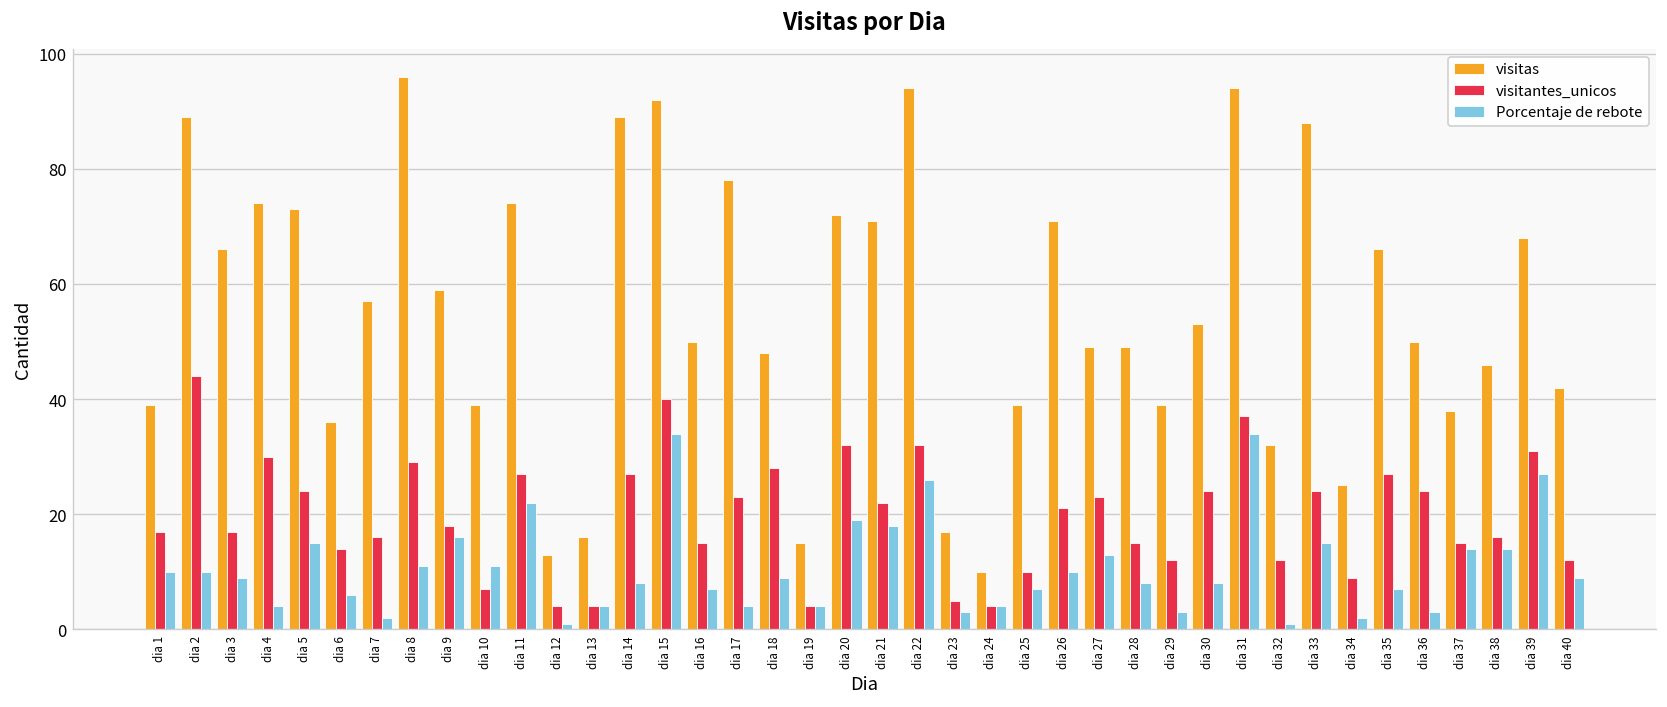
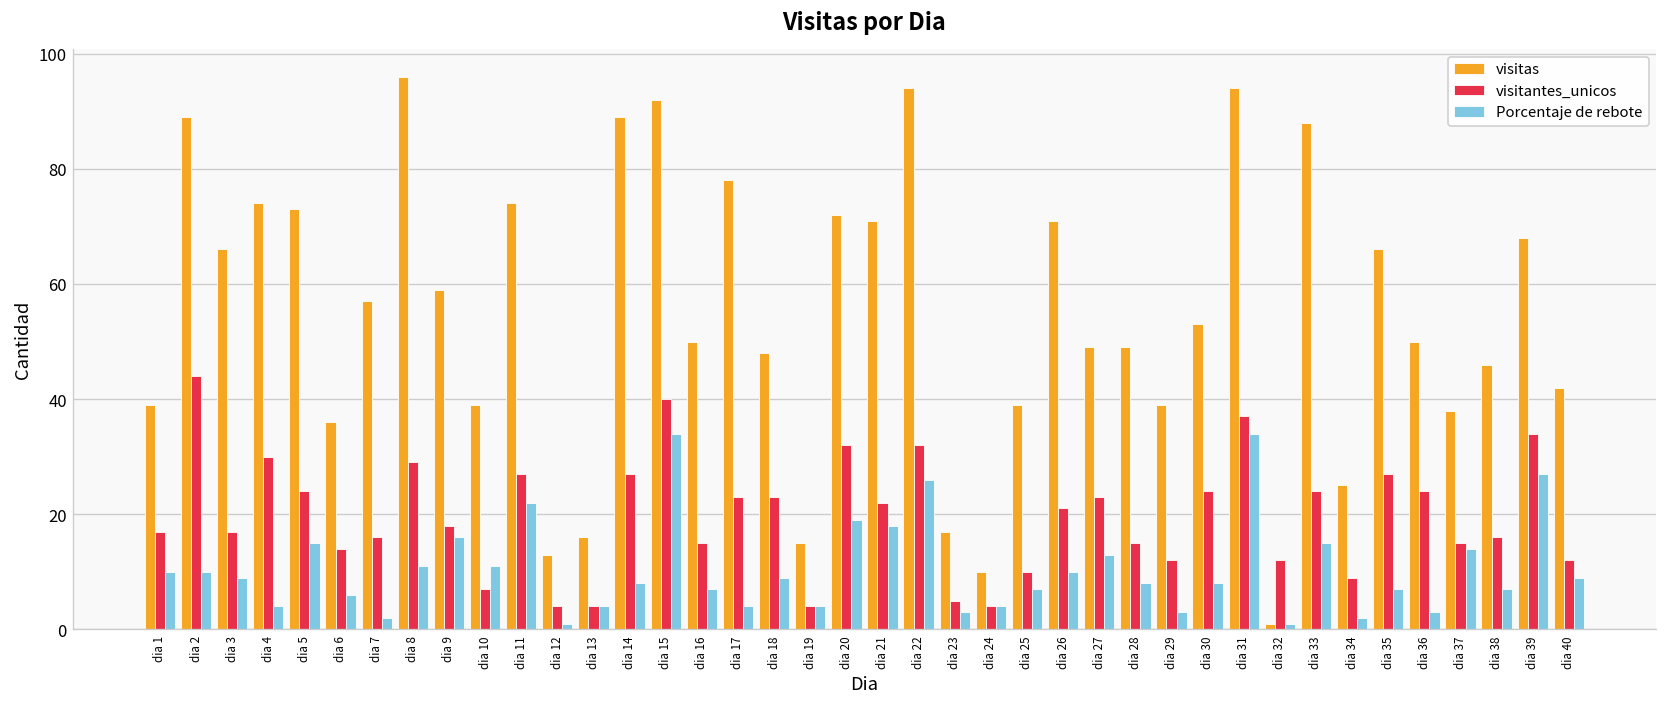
visitantes_unicos, dia 18: 28 -> 23
visitas, dia 32: 32 -> 1
Porcentaje de rebote, dia 38: 14 -> 7
visitantes_unicos, dia 39: 31 -> 34
